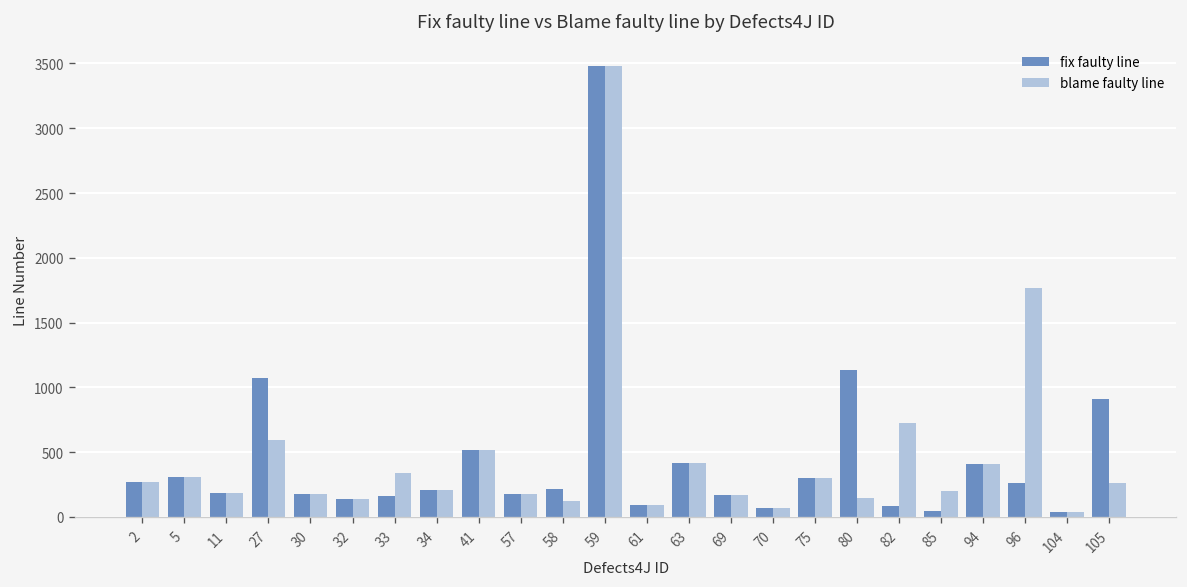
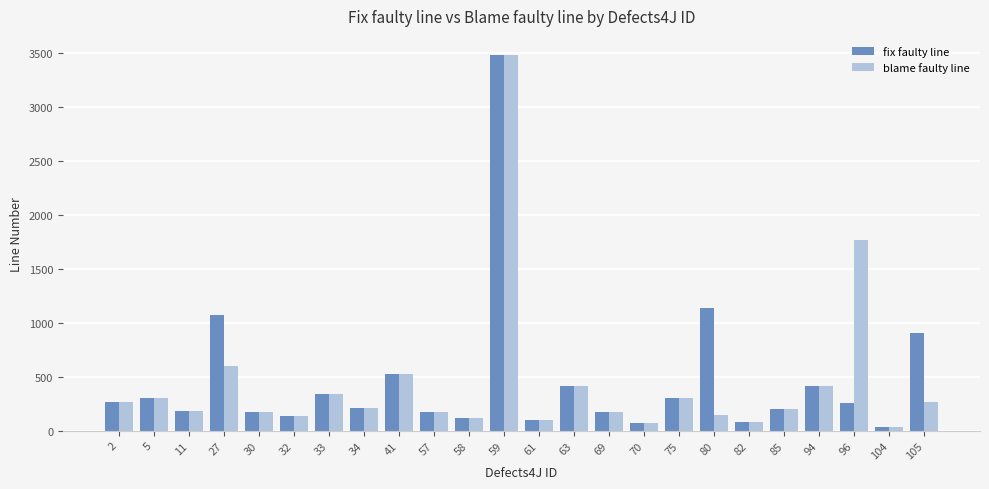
fix faulty line, 33: 160 -> 340
fix faulty line, 58: 220 -> 120
blame faulty line, 82: 730 -> 80
fix faulty line, 85: 50 -> 200
